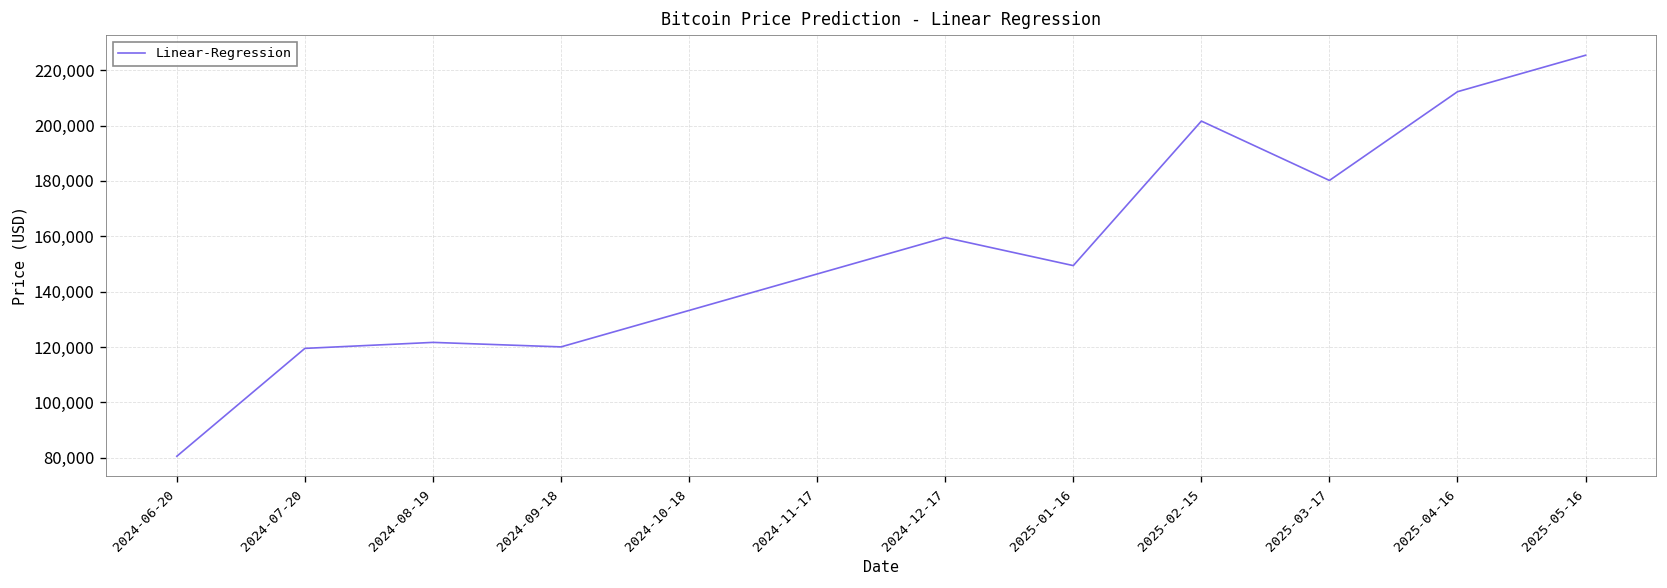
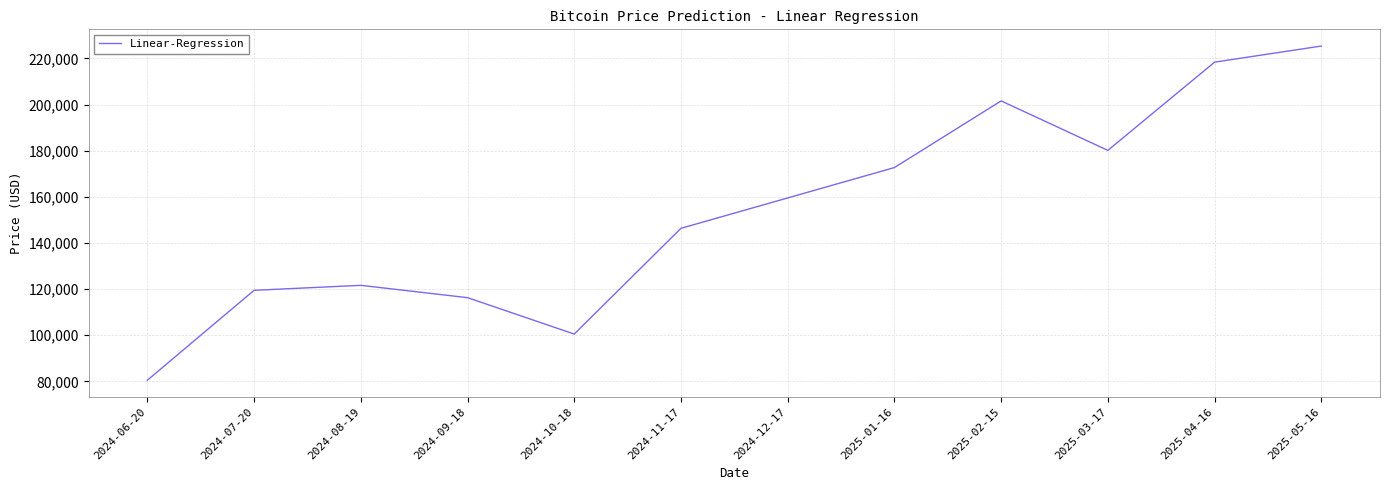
2024-09-18: 120,000 -> 116,000
2024-10-18: 133,000 -> 101,000
2025-01-16: 149,000 -> 173,000
2025-04-16: 212,000 -> 218,000
